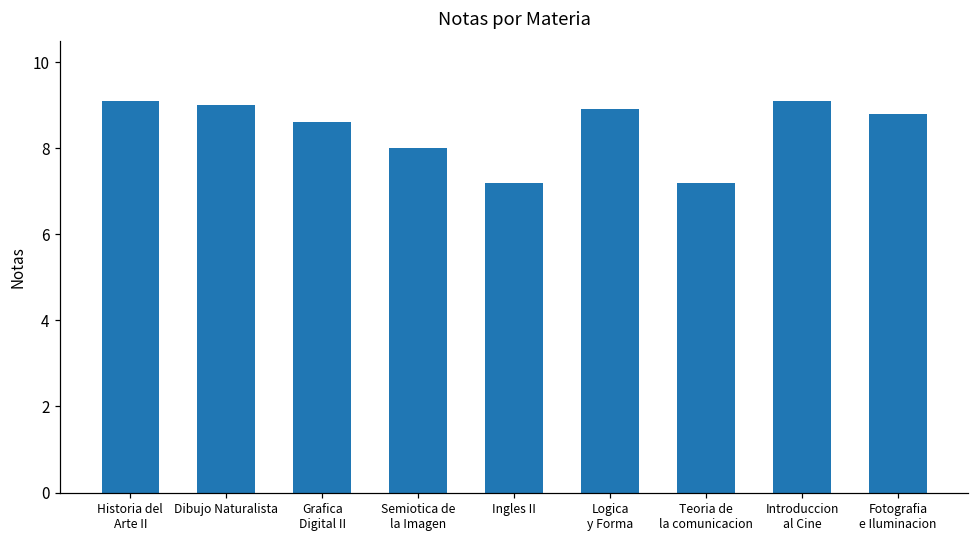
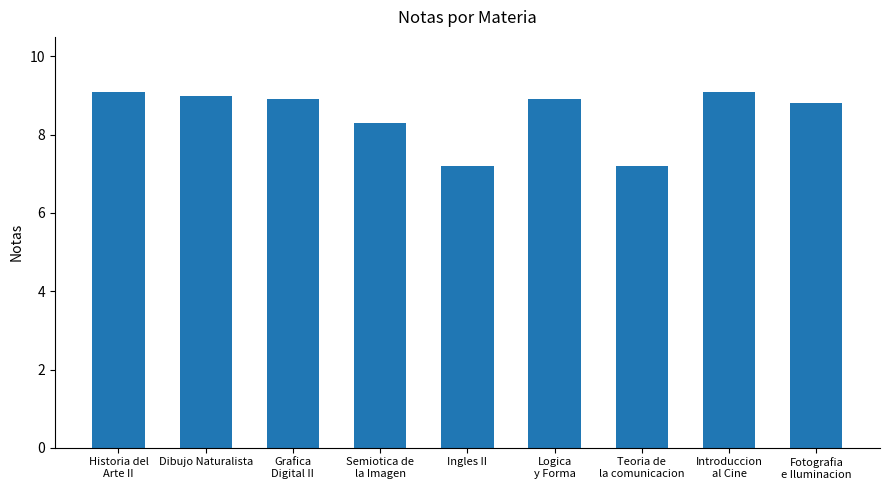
Grafica Digital II: 8.6 -> 8.9
Semiotica de la Imagen: 8.0 -> 8.3
